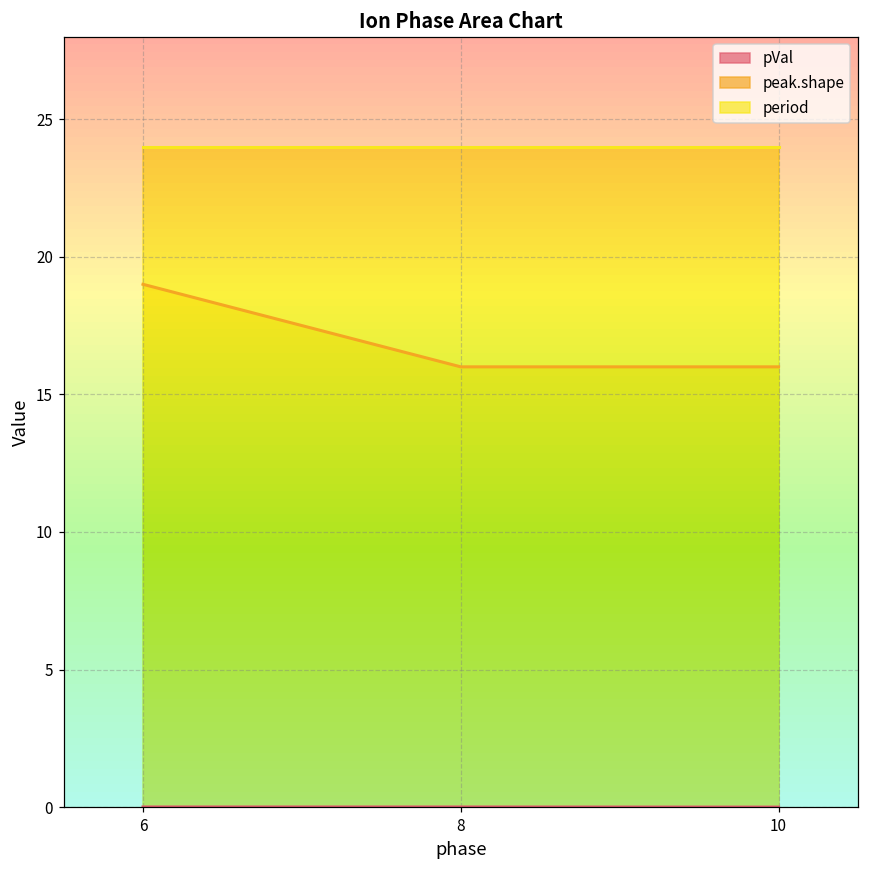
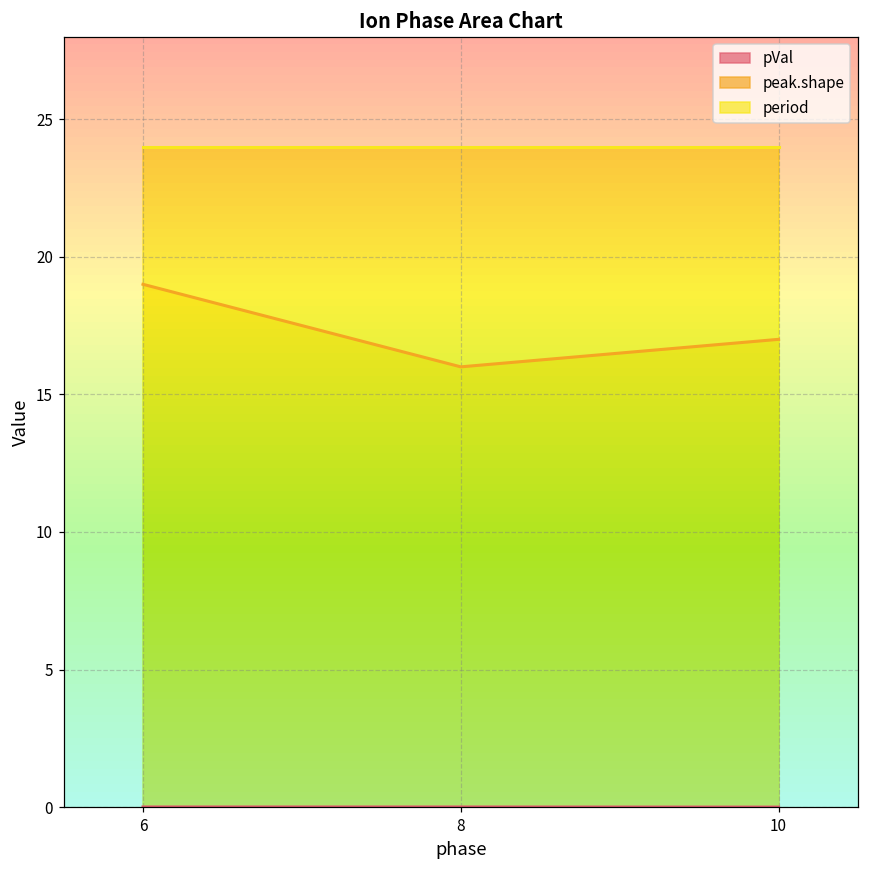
peak.shape, 10: 16 -> 17
